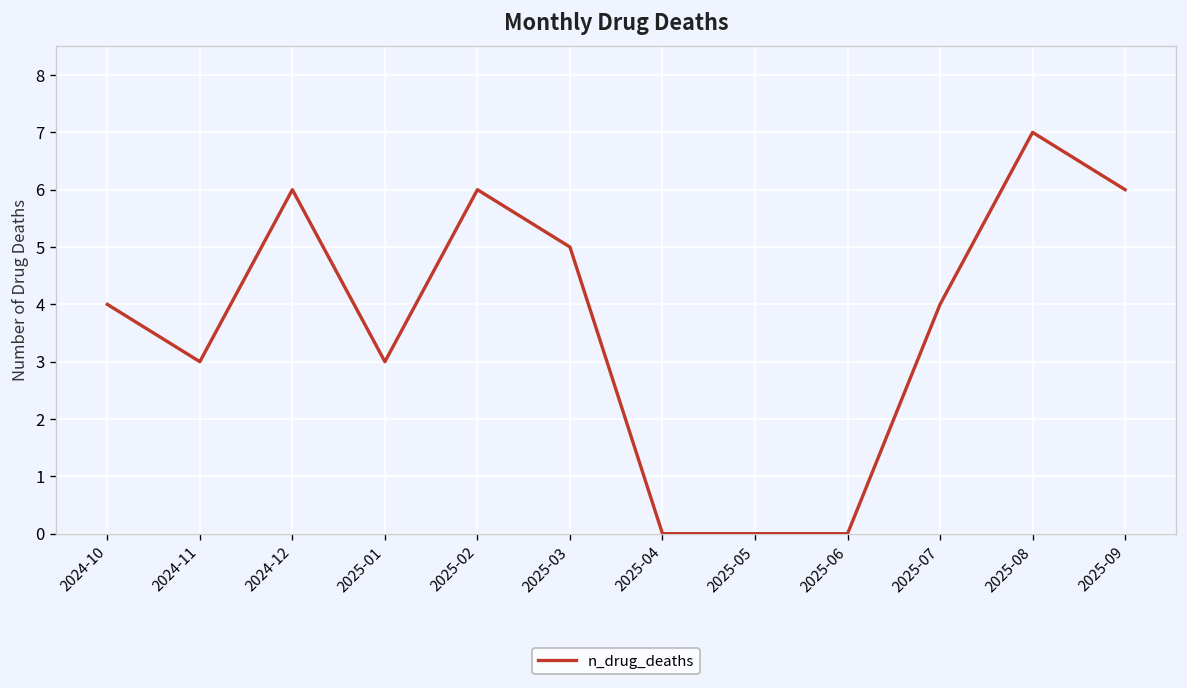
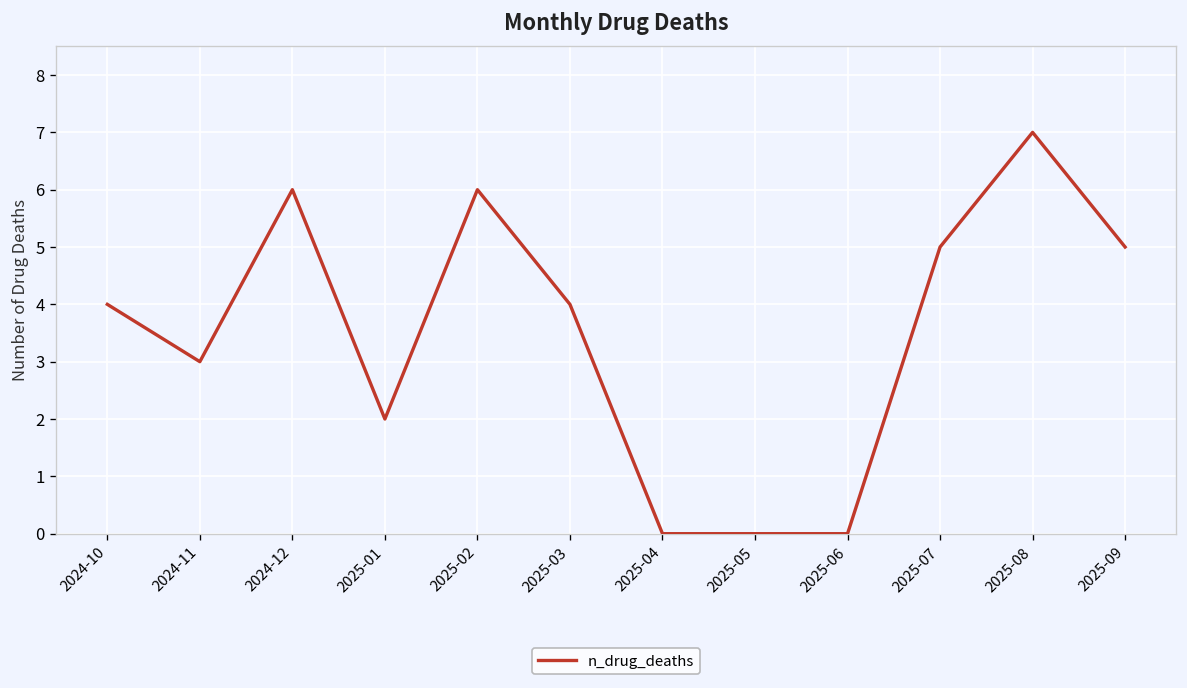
2025-01: 3 -> 2
2025-03: 5 -> 4
2025-07: 4 -> 5
2025-09: 6 -> 5
